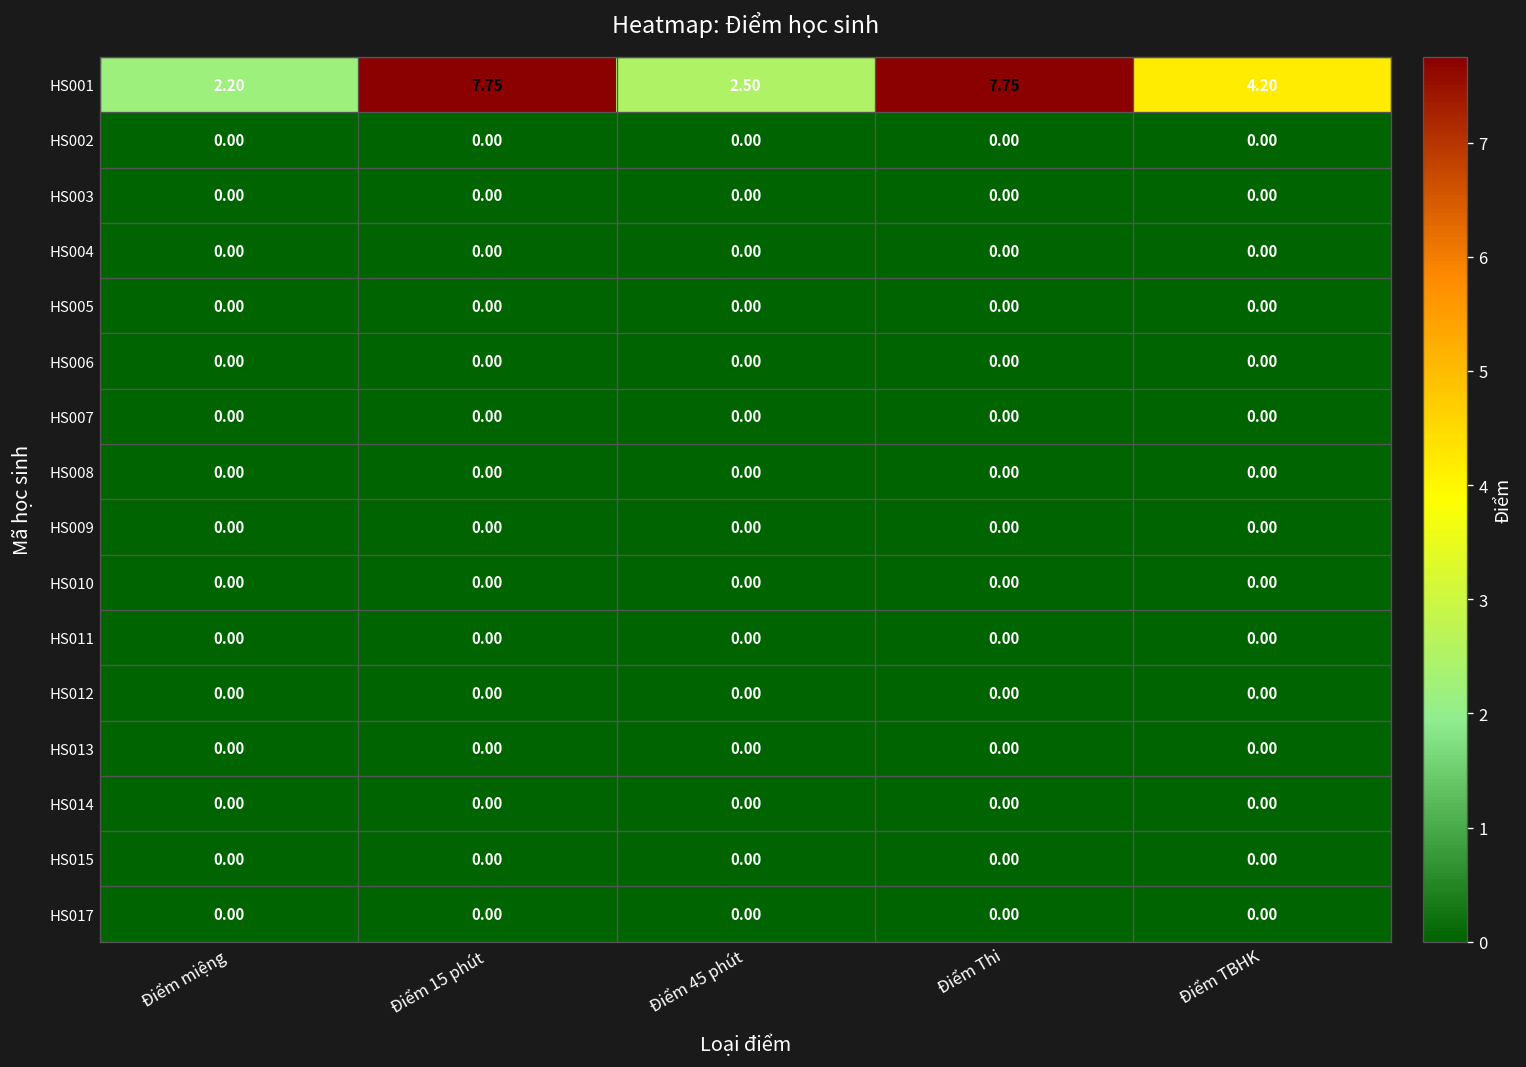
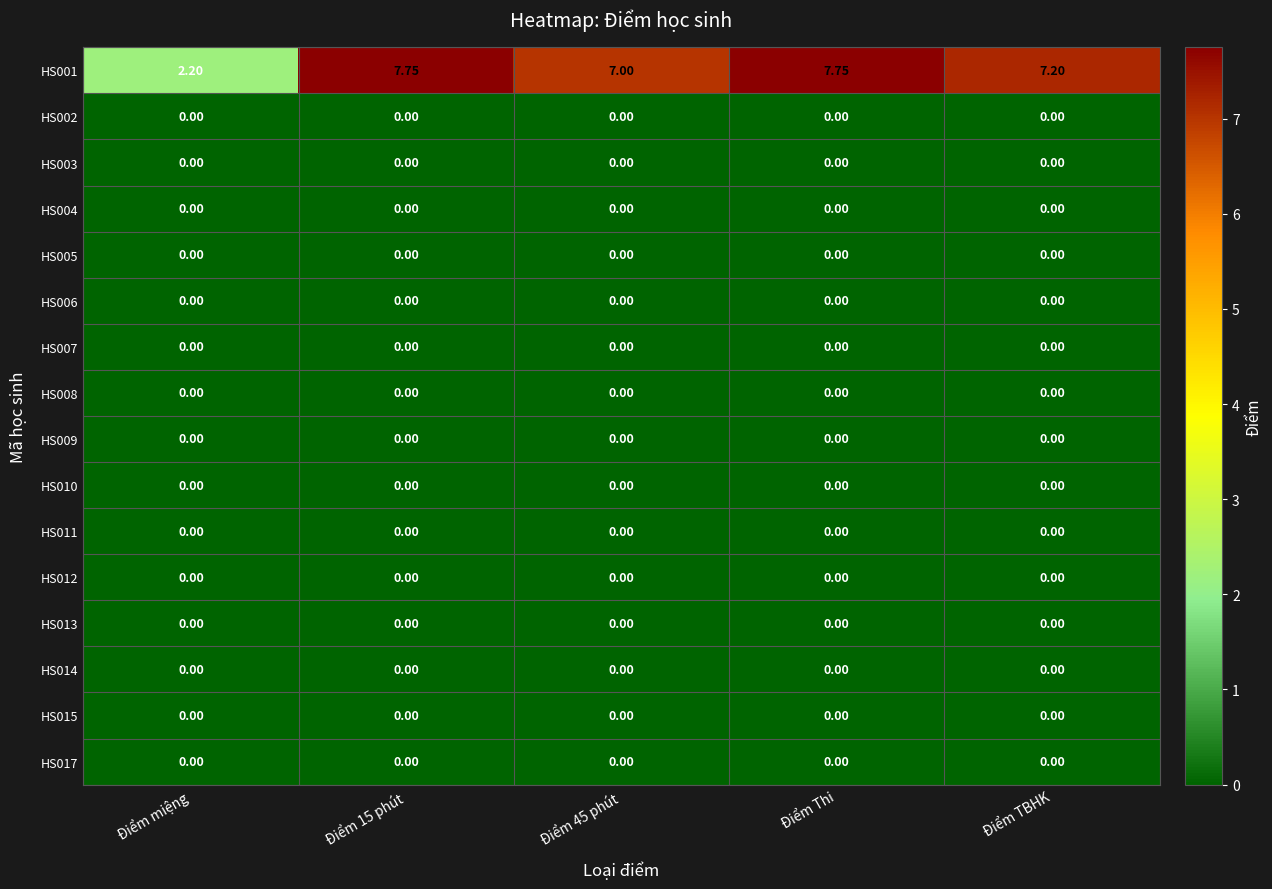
HS001, Điểm 45 phút: 2.50 -> 7.00
HS001, Điểm TBHK: 4.20 -> 7.20
